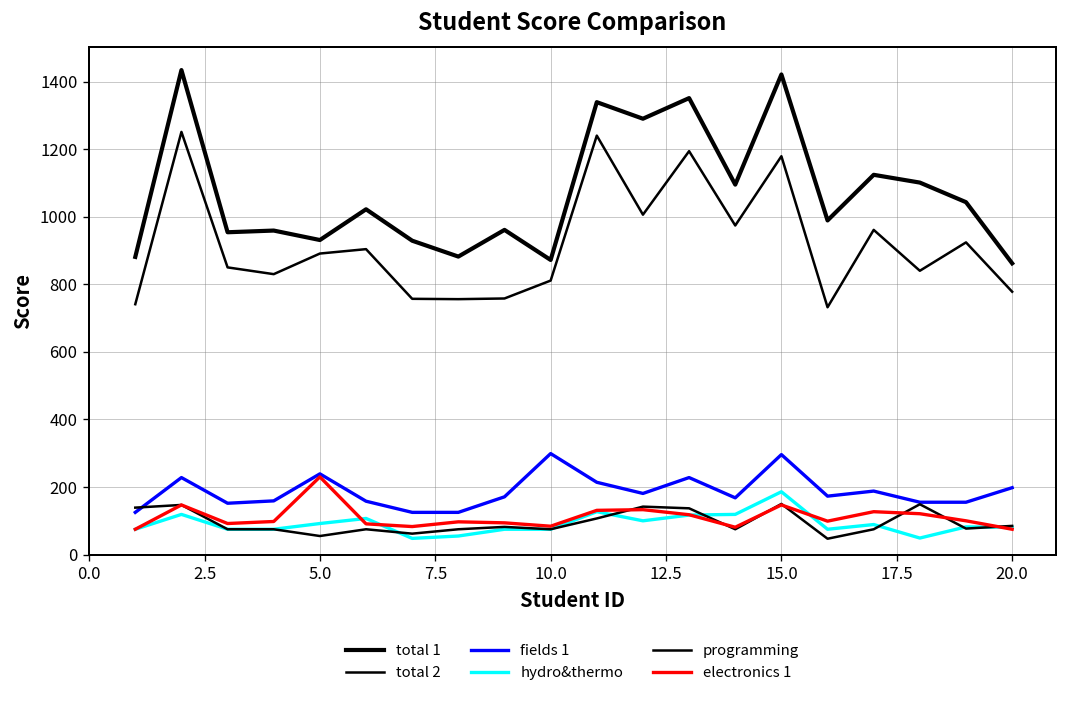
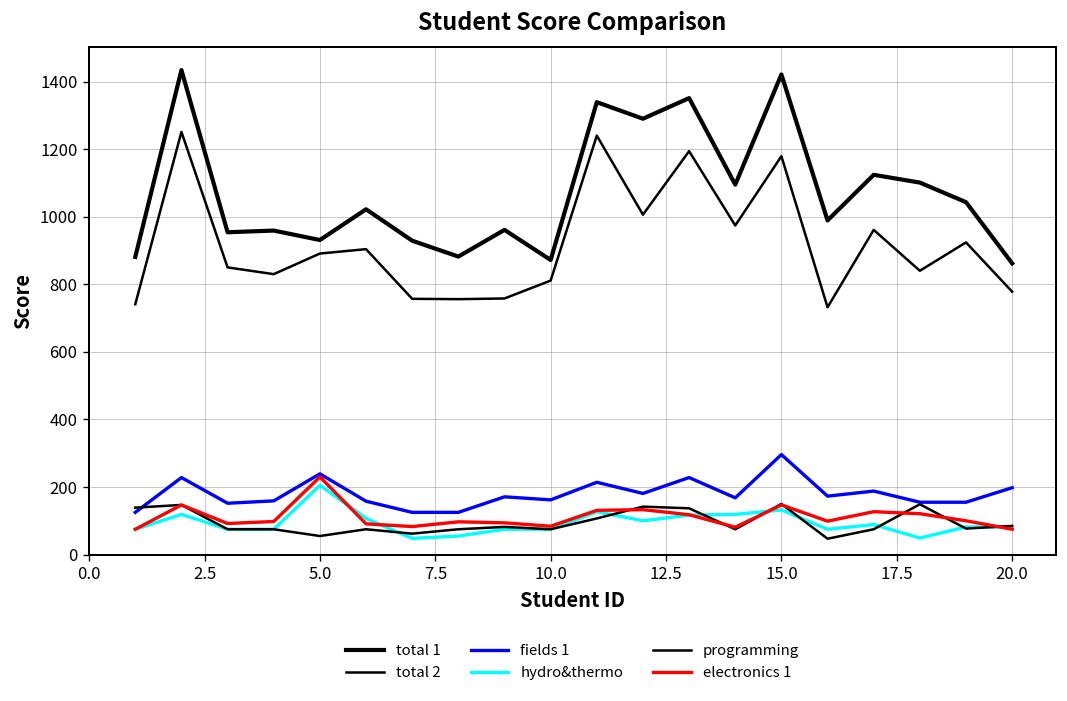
hydro&thermo, 5.0: 90 -> 210
fields 1, 10.0: 300 -> 160
hydro&thermo, 15.0: 190 -> 130
